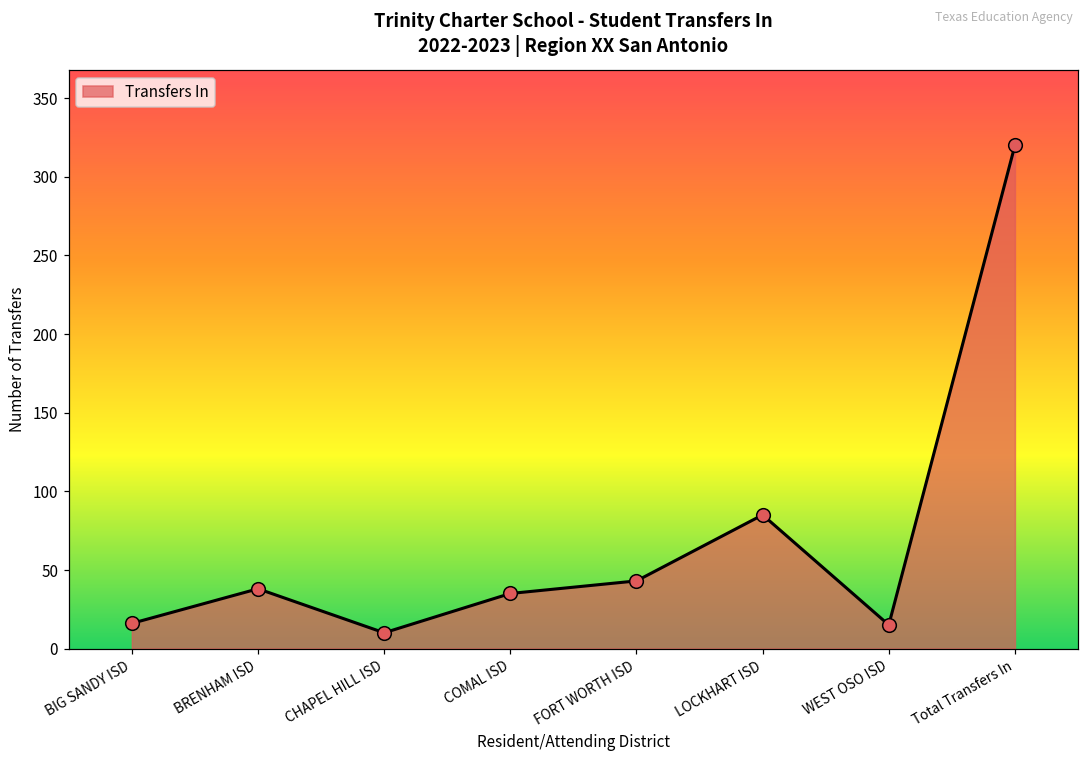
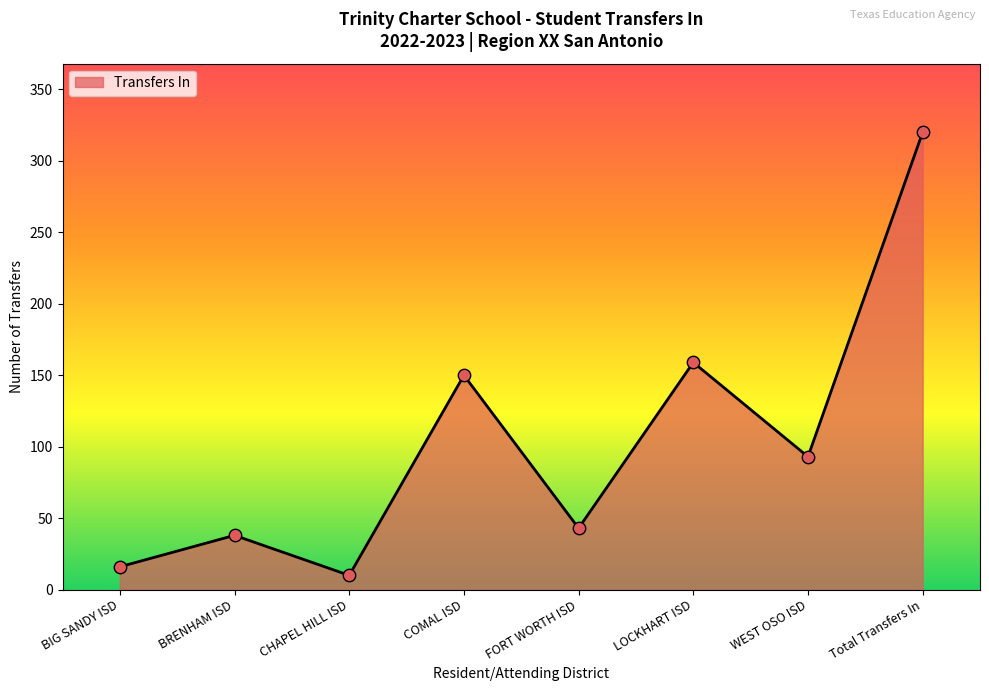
COMAL ISD: 35 -> 150
LOCKHART ISD: 85 -> 159
WEST OSO ISD: 15 -> 93
